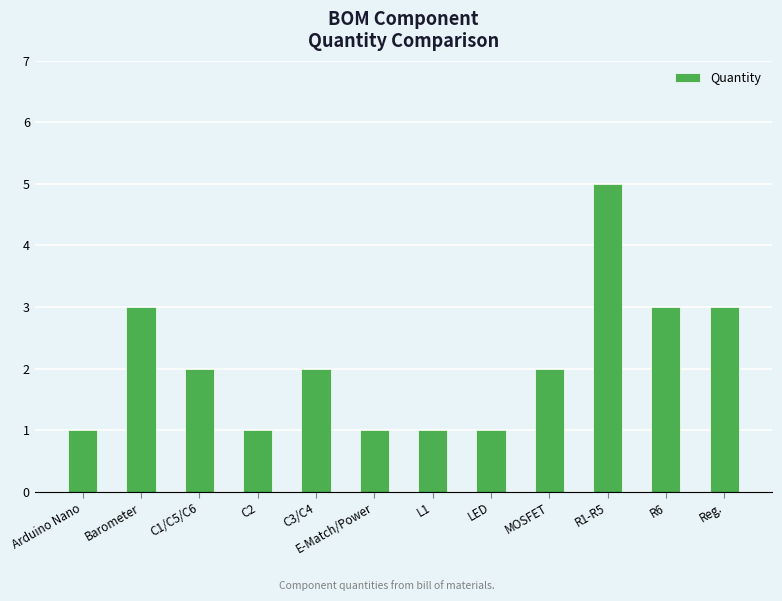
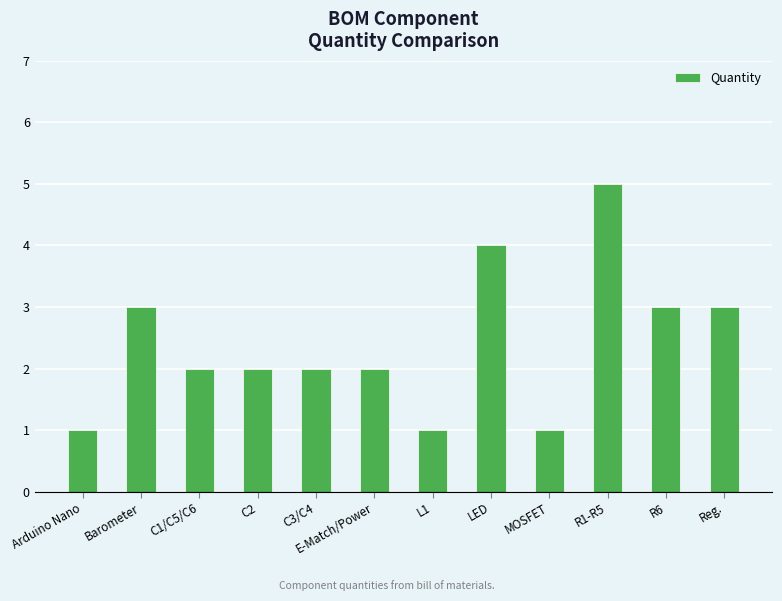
C2: 1 -> 2
E-Match/Power: 1 -> 2
LED: 1 -> 4
MOSFET: 2 -> 1
